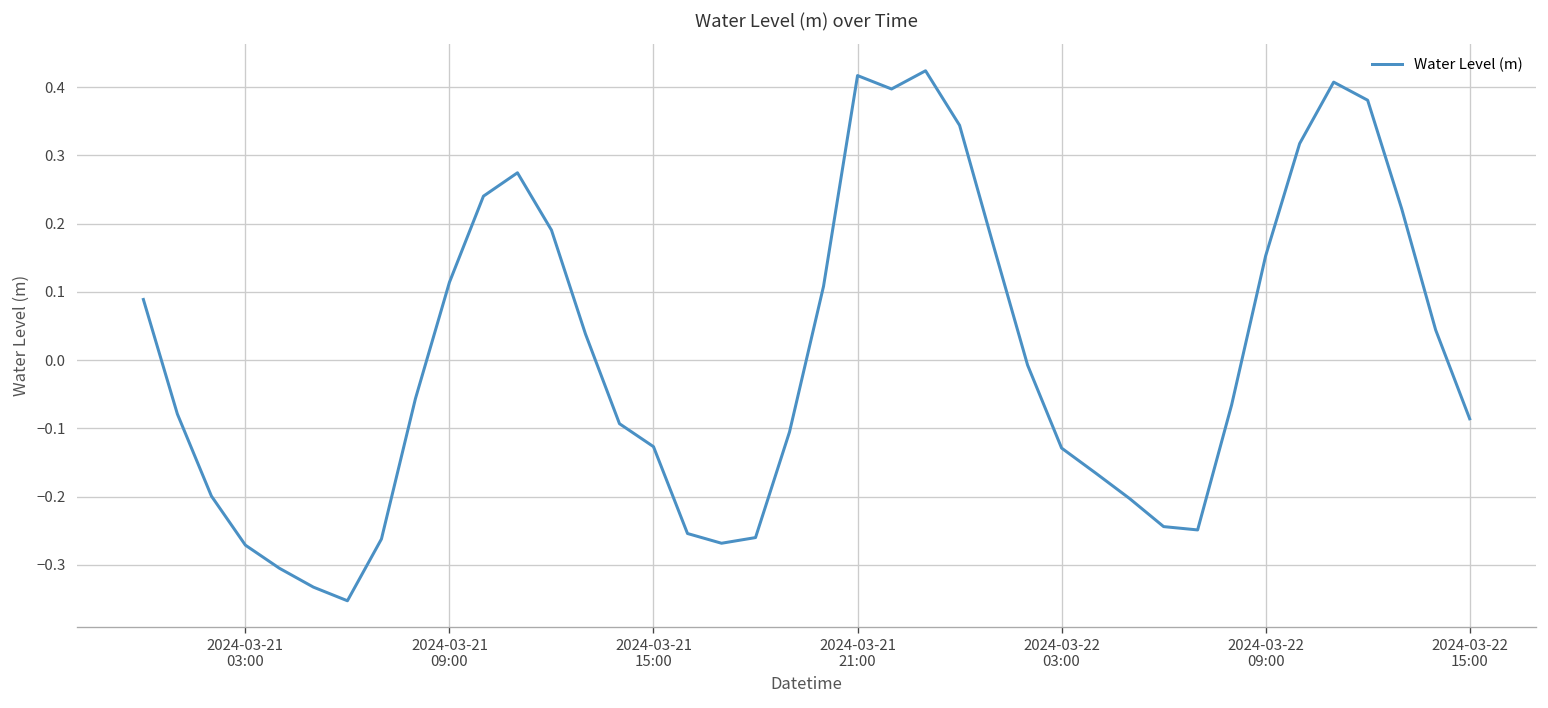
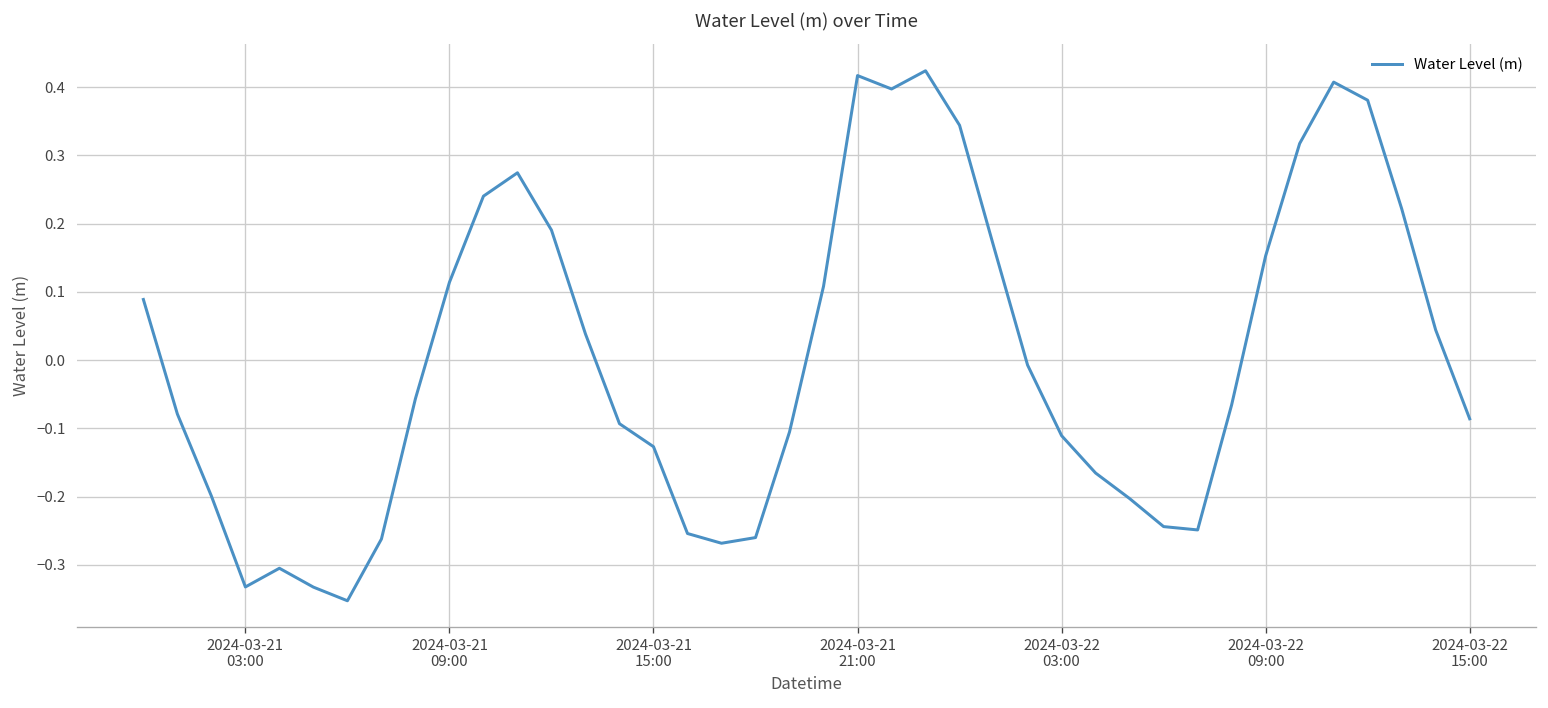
2024-03-21 03:00: -0.27 -> -0.33
2024-03-22 03:00: -0.13 -> -0.11
